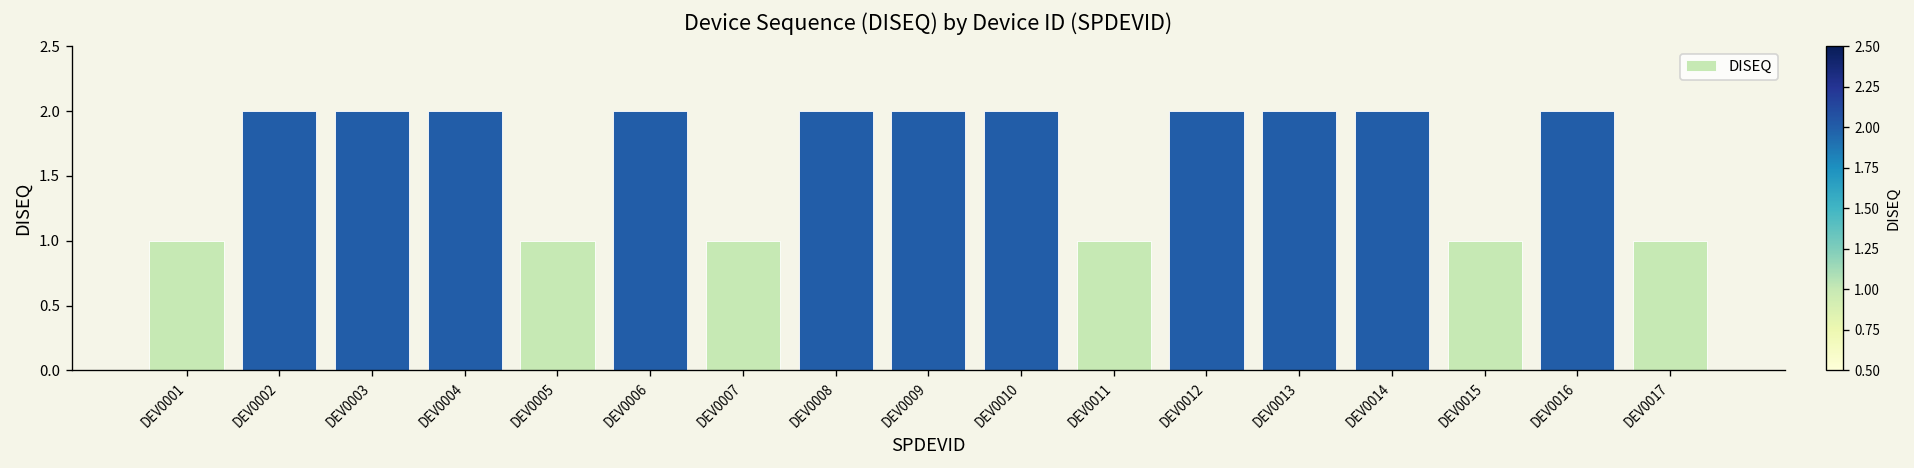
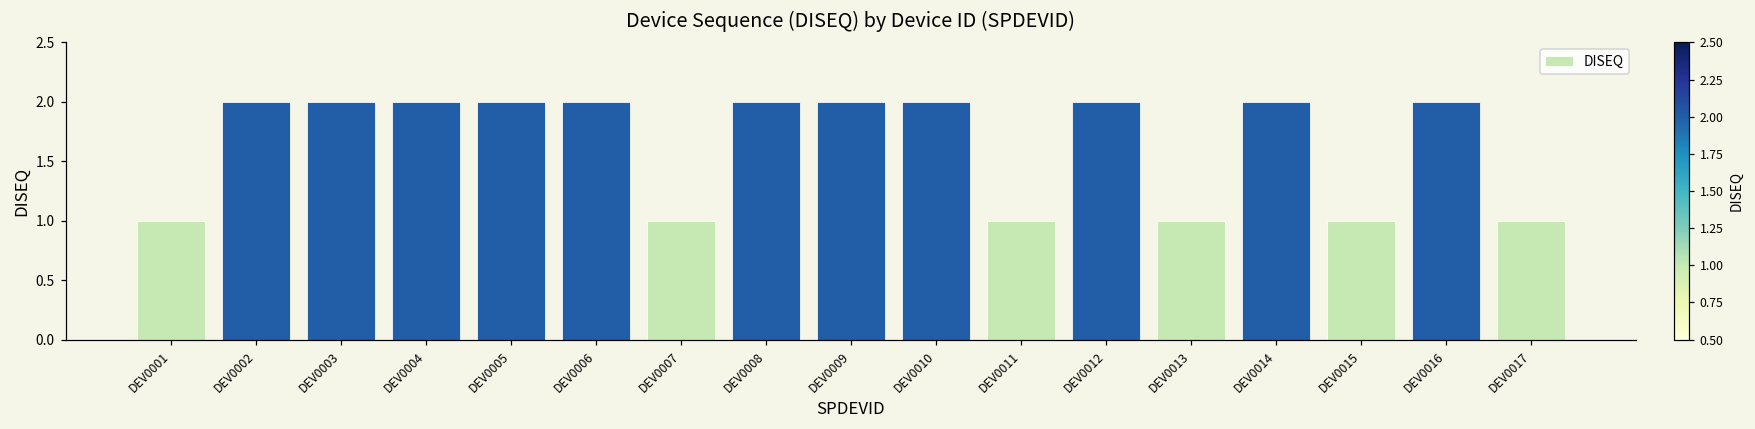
DEV0005: 1 -> 2
DEV0013: 2 -> 1
